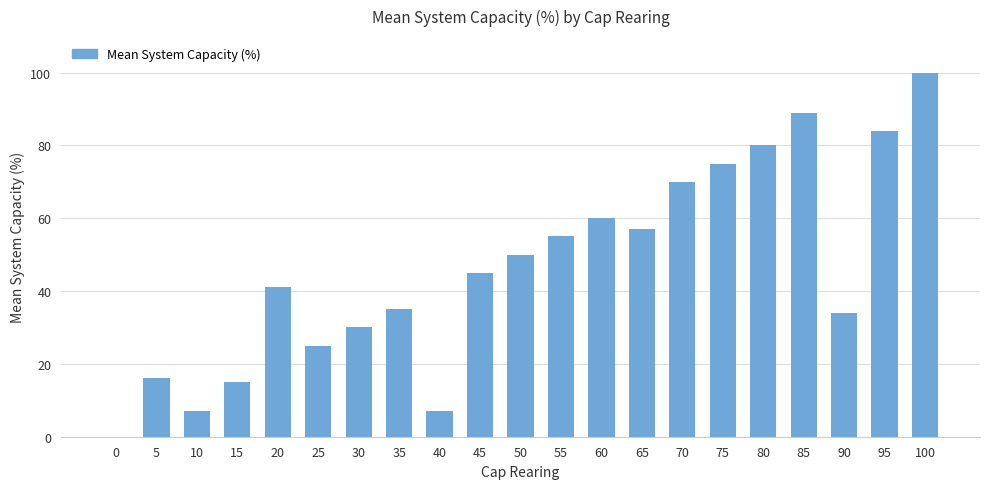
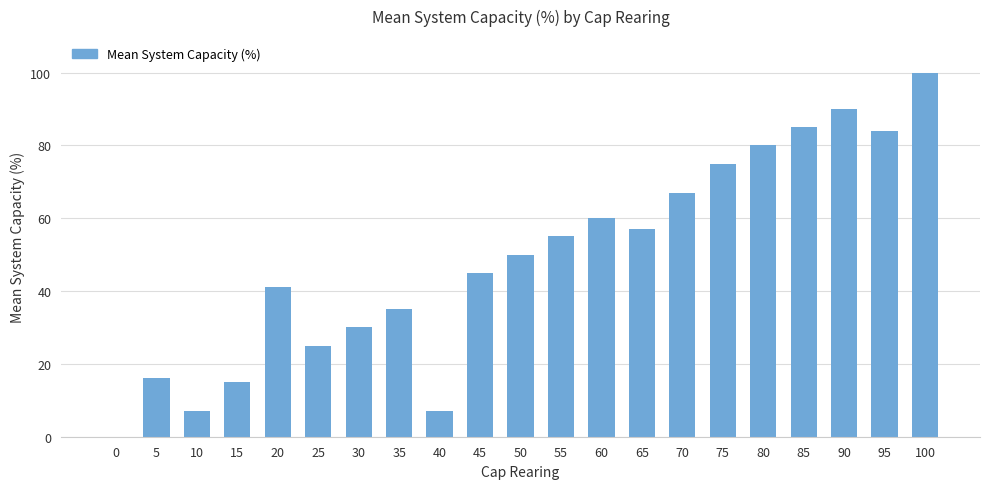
70: 70 -> 67
85: 89 -> 85
90: 34 -> 90
